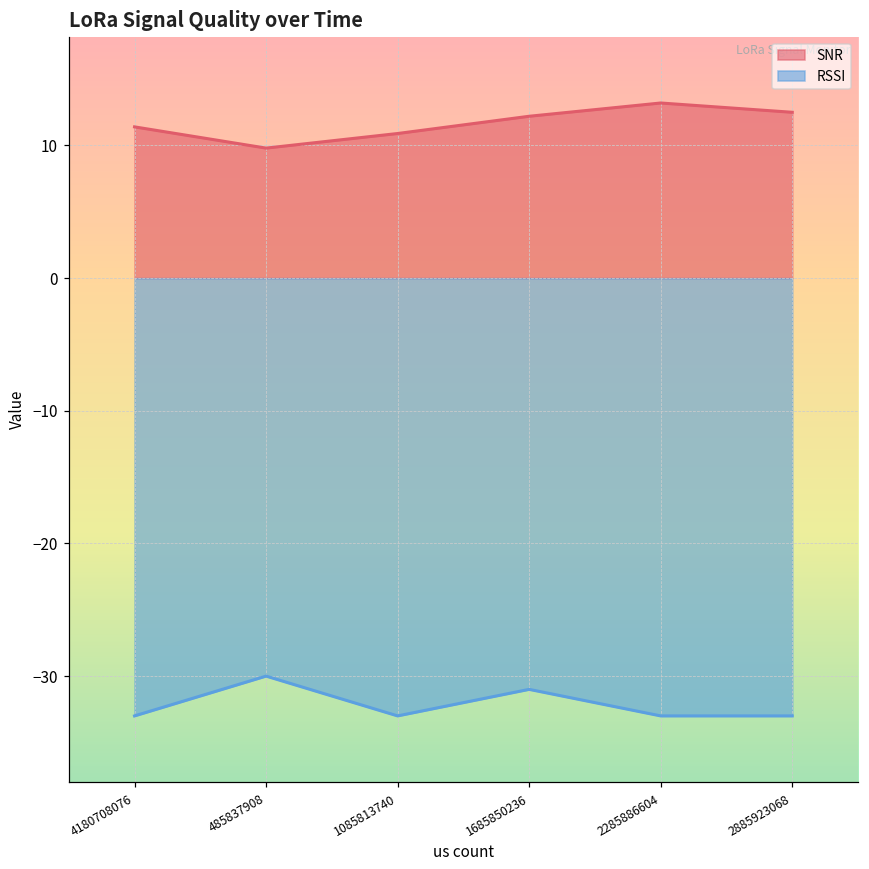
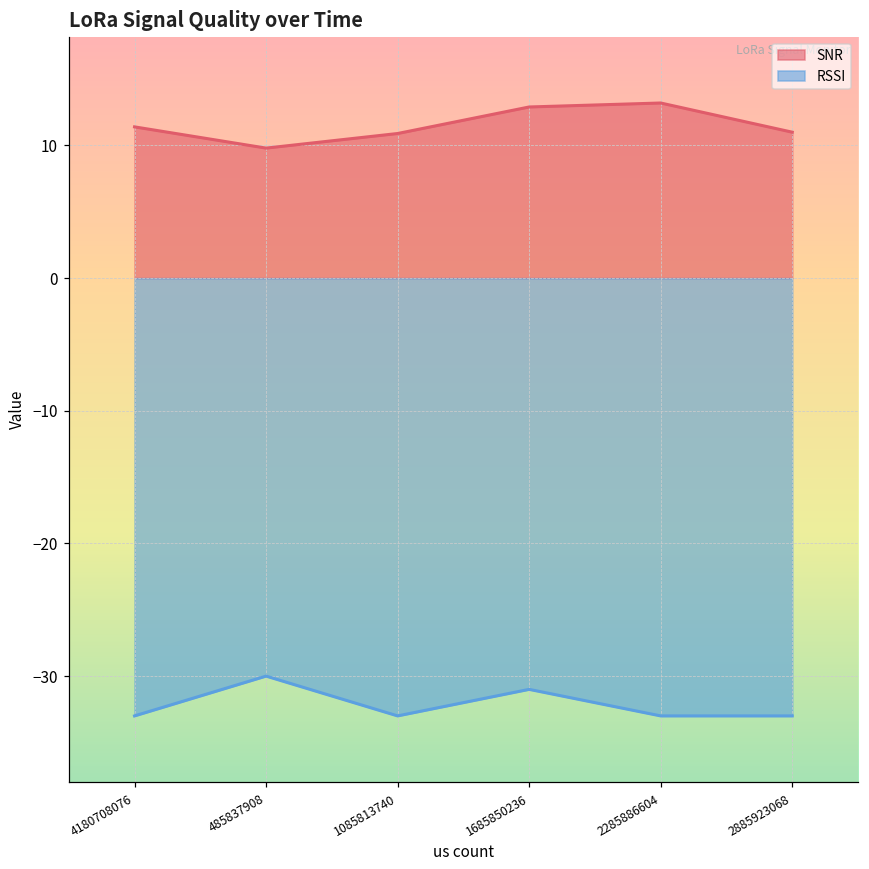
SNR, 1685850236: 12.2 -> 12.9
SNR, 2885923068: 12.5 -> 11.0
